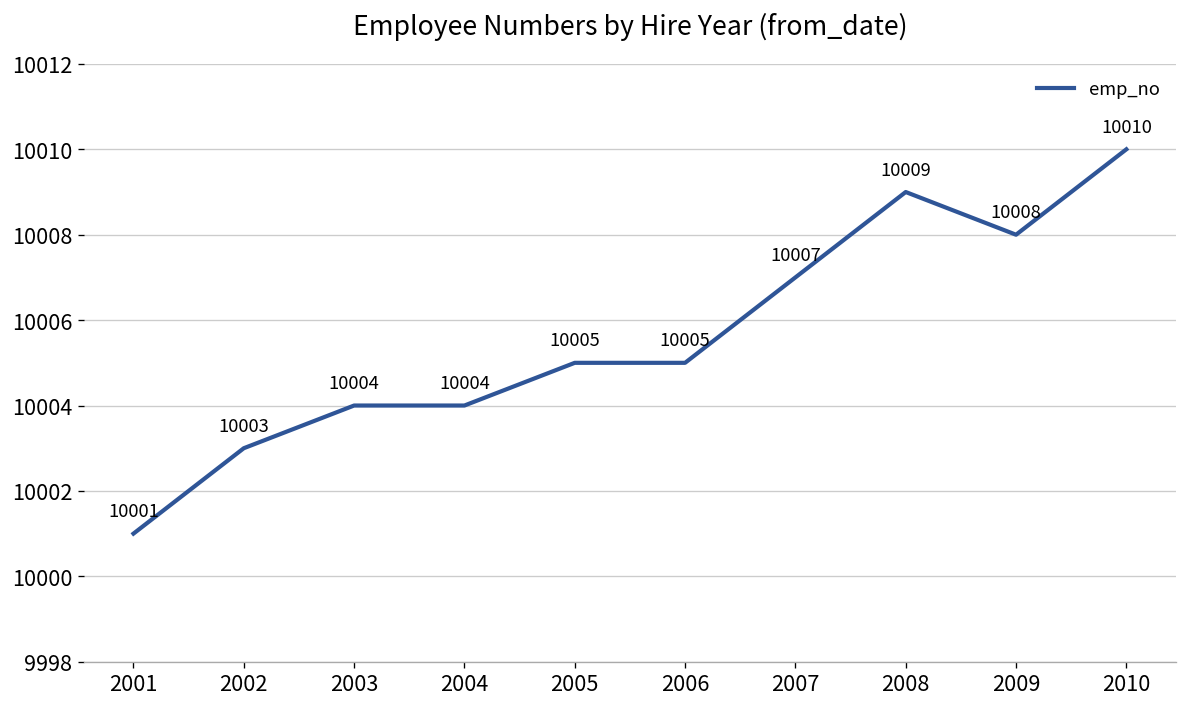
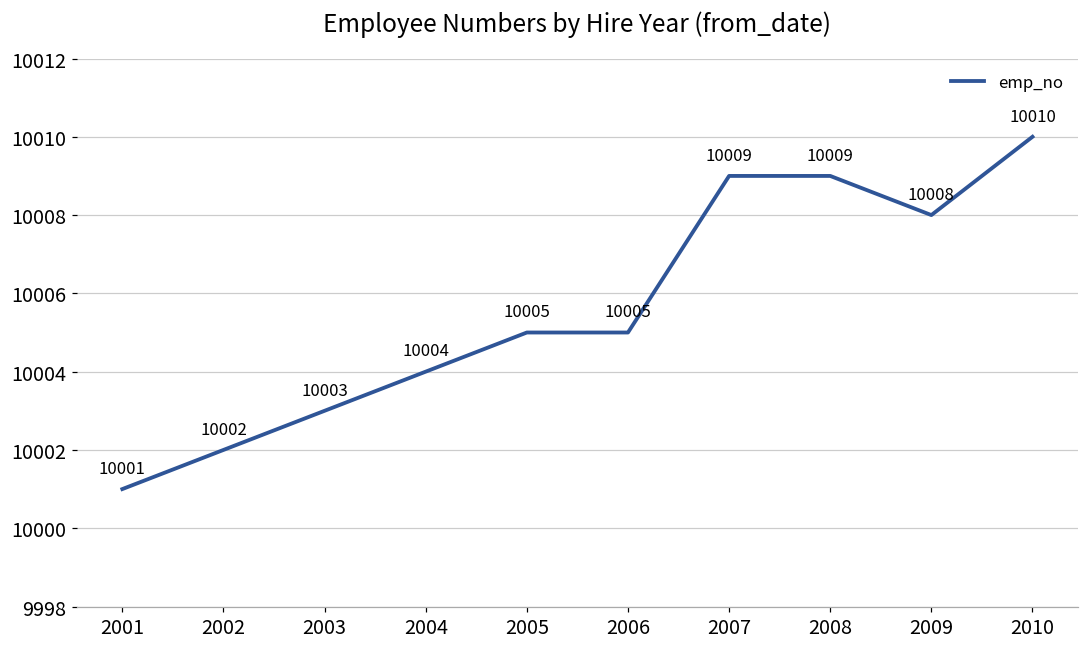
2002: 10003 -> 10002
2003: 10004 -> 10003
2007: 10007 -> 10009
